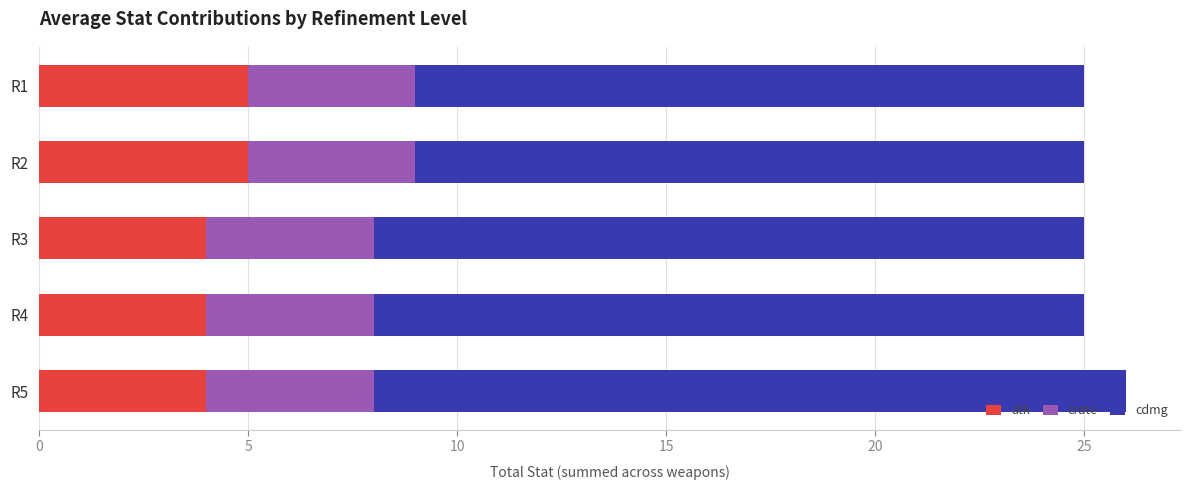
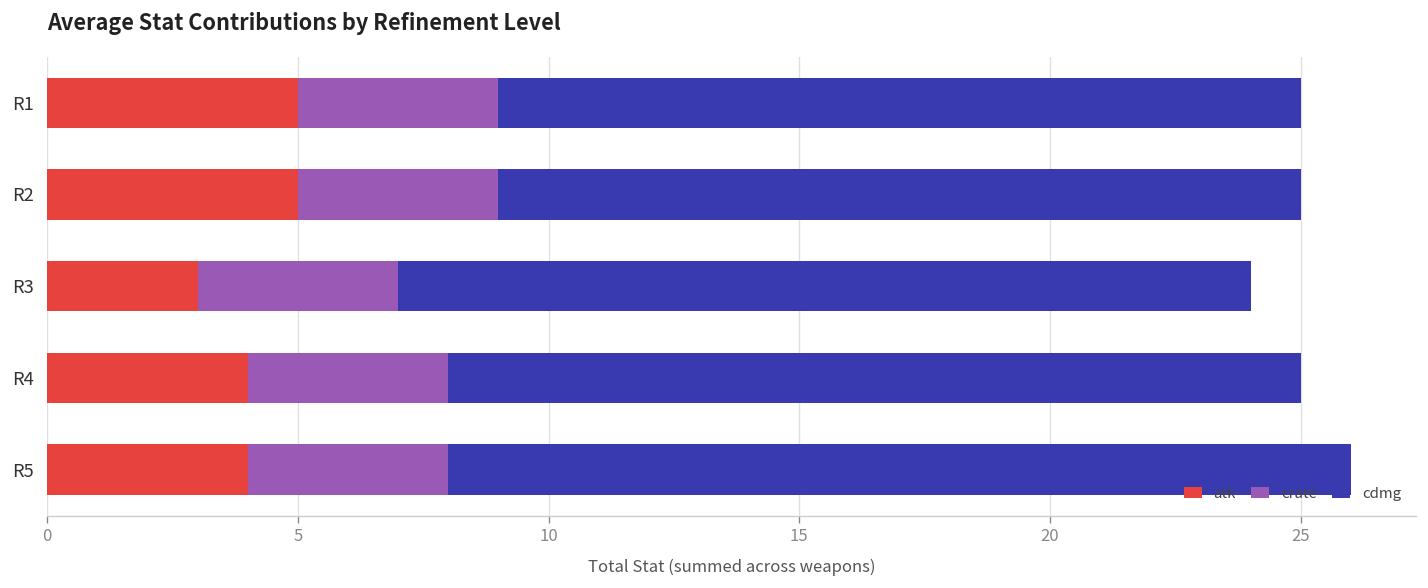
atk, R3: 4 -> 3
